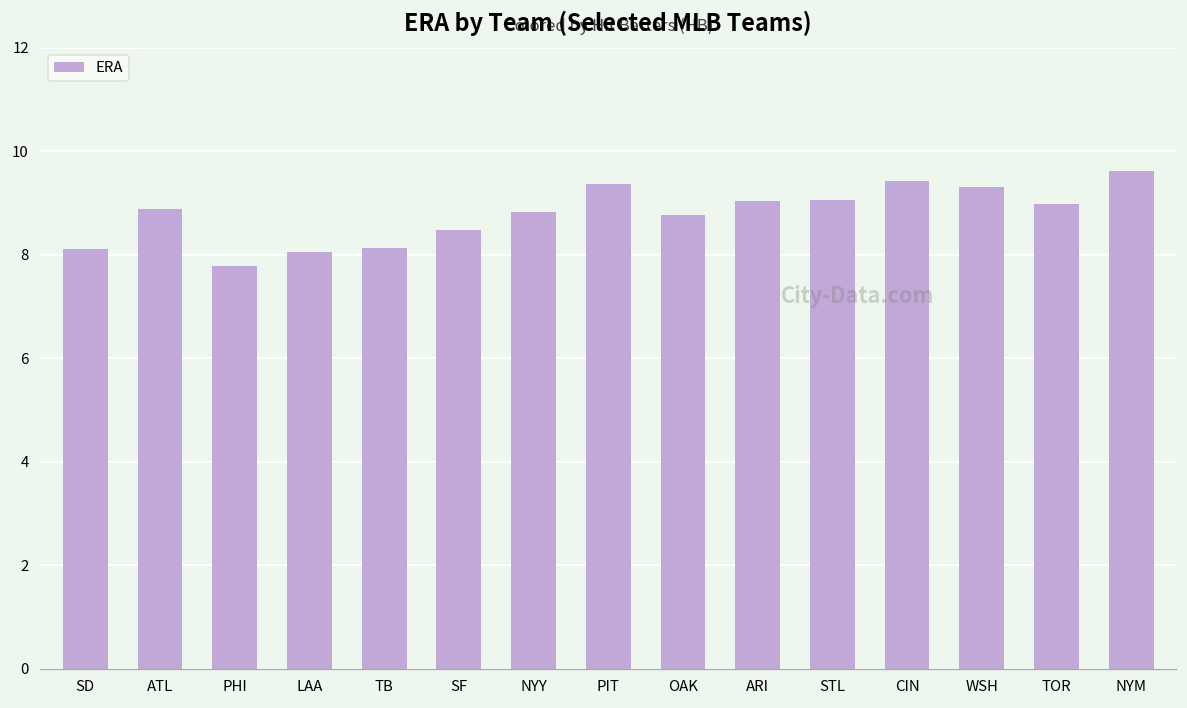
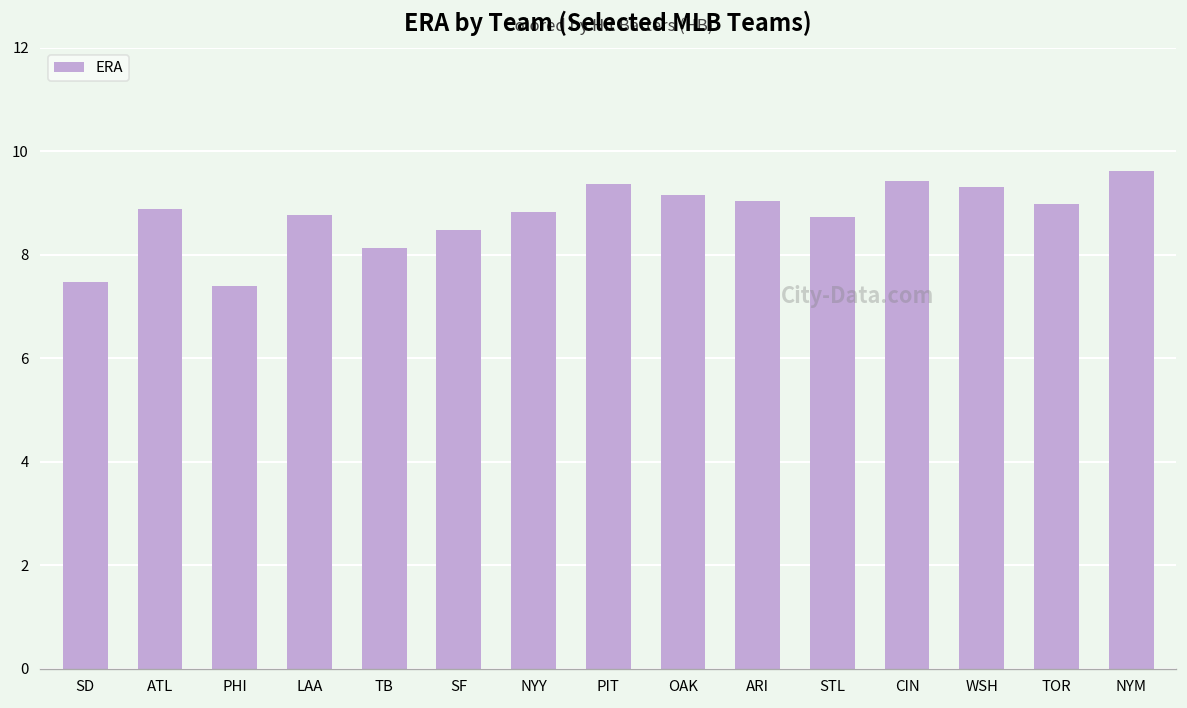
SD: 8.1 -> 7.5
PHI: 7.8 -> 7.4
LAA: 8.1 -> 8.8
OAK: 8.8 -> 9.2
STL: 9.1 -> 8.7
